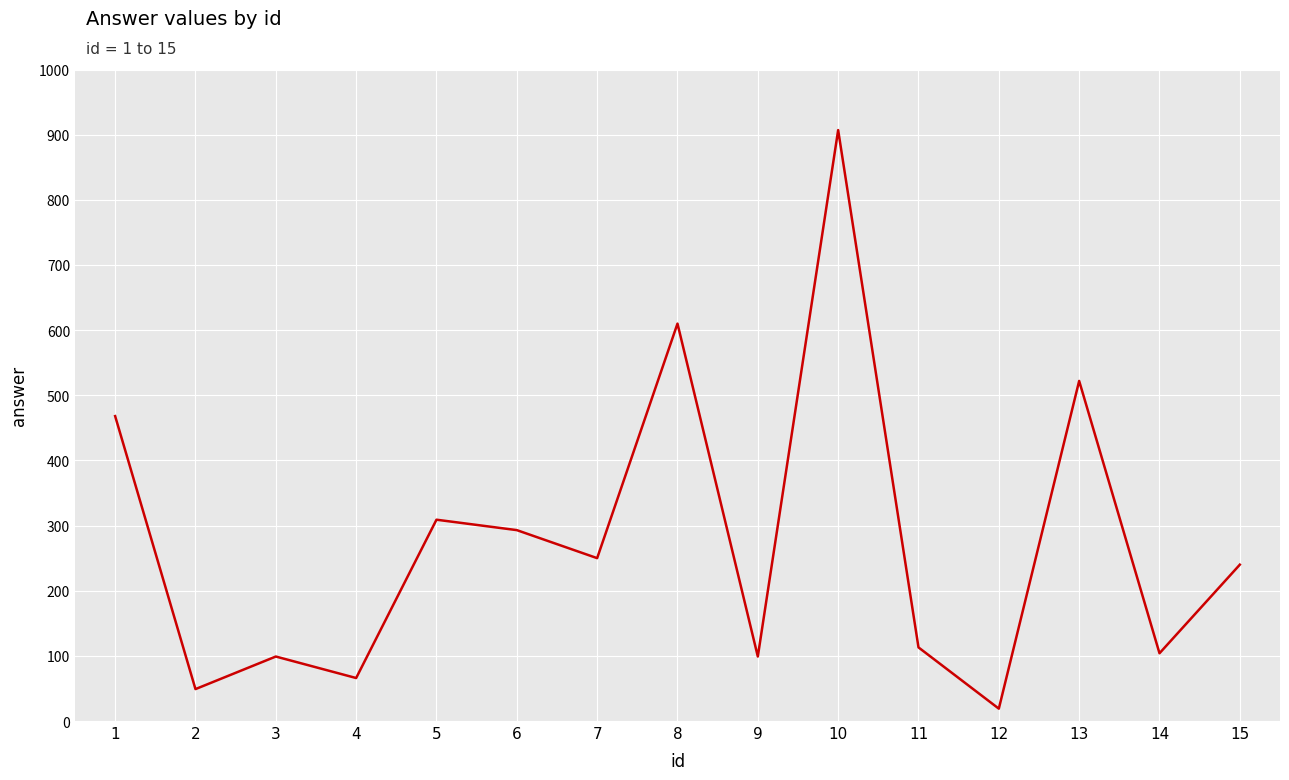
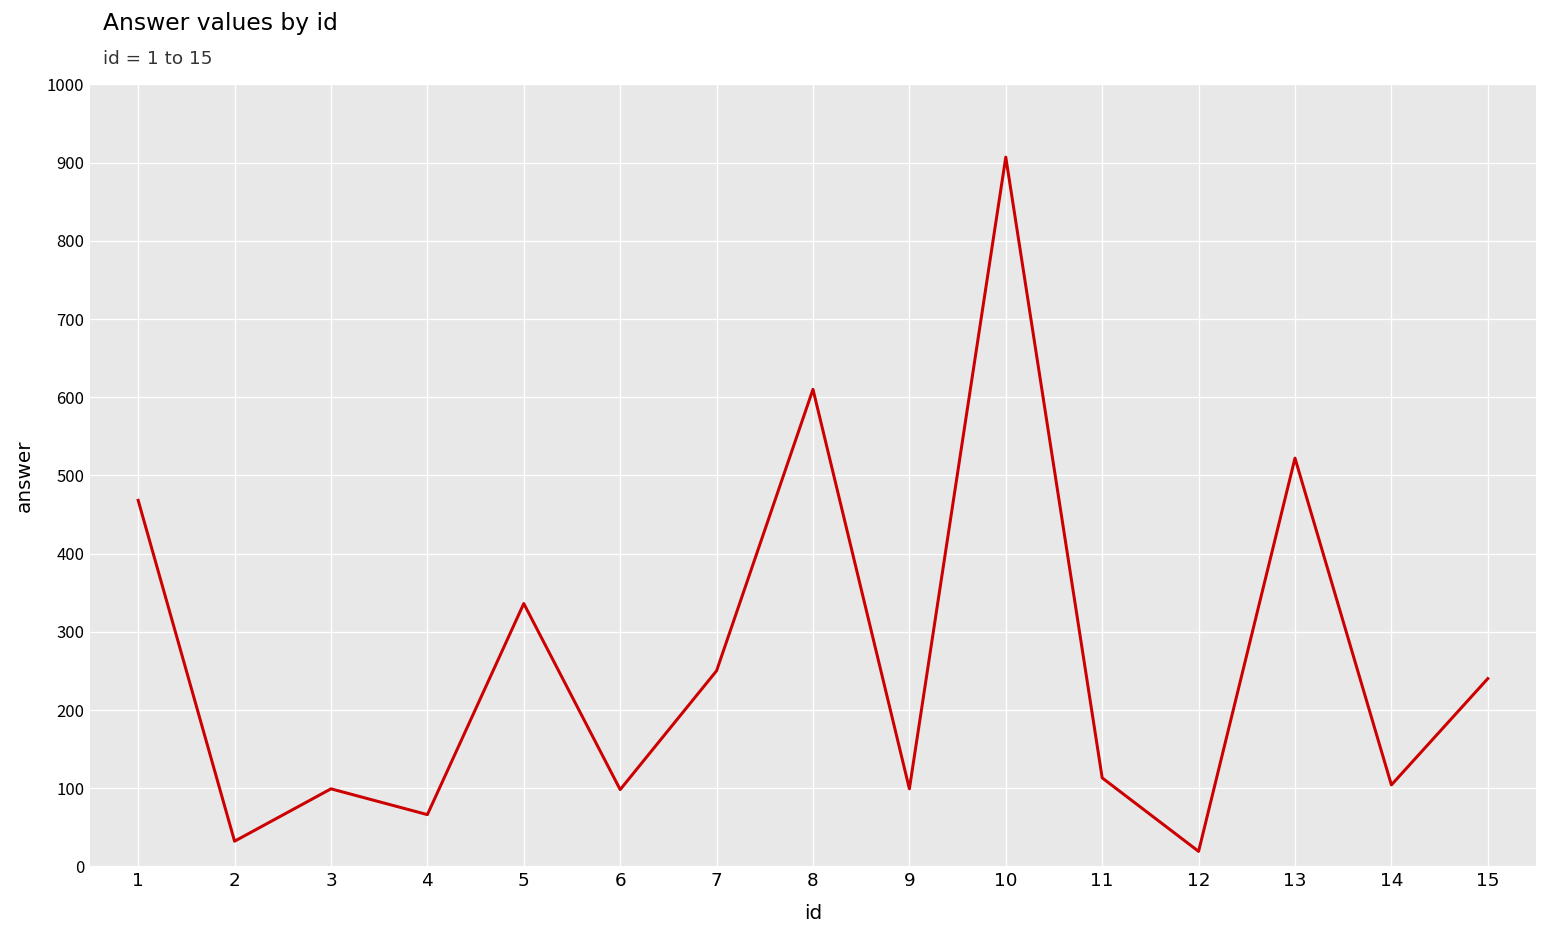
2: 50 -> 30
5: 310 -> 340
6: 290 -> 100
